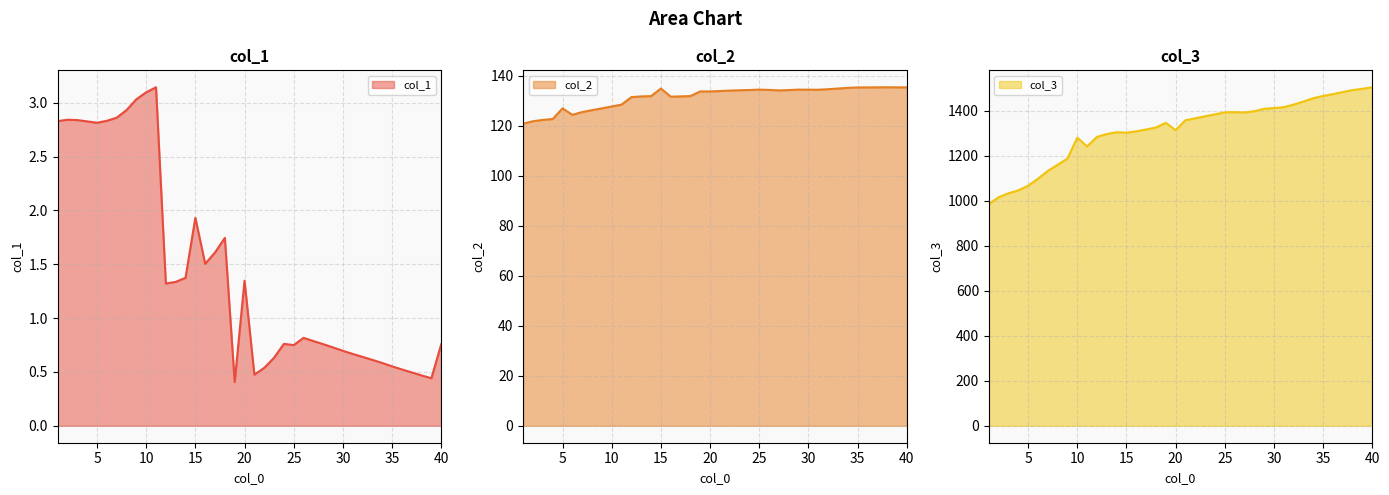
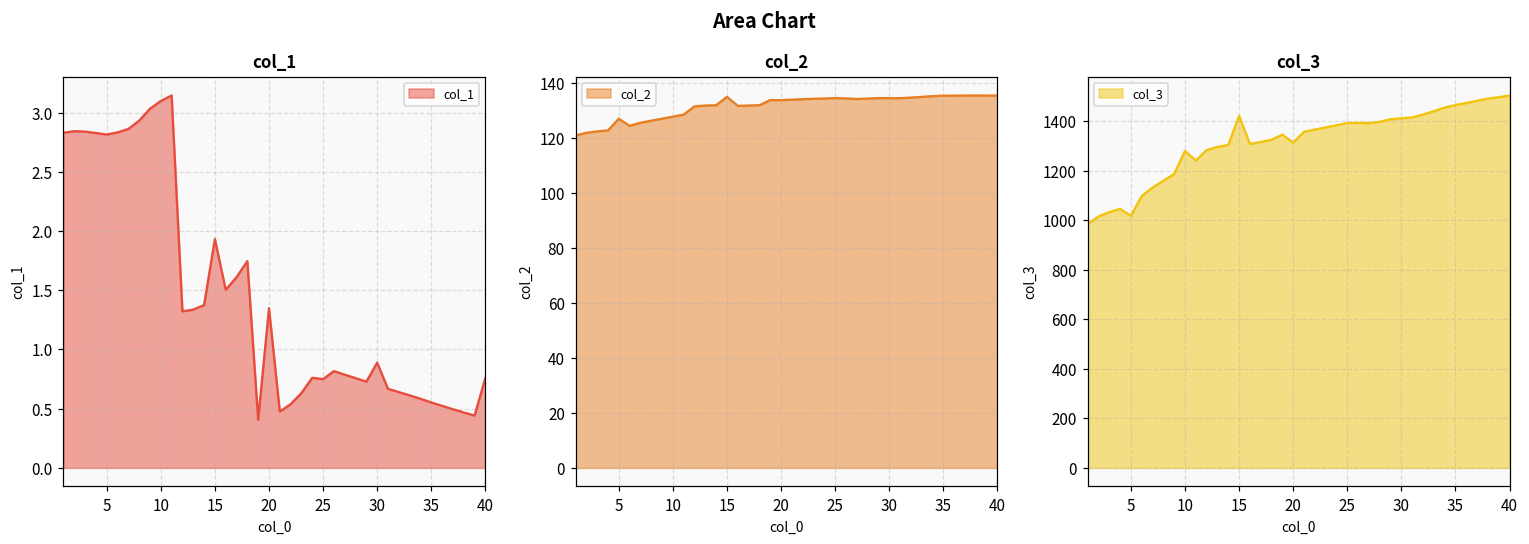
col_1, 30: 0.70 -> 0.89
col_3, 5: 1070 -> 1020
col_3, 15: 1300 -> 1420
